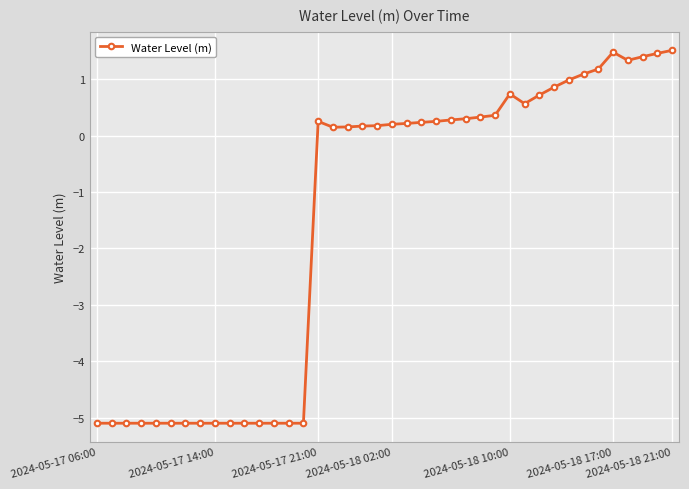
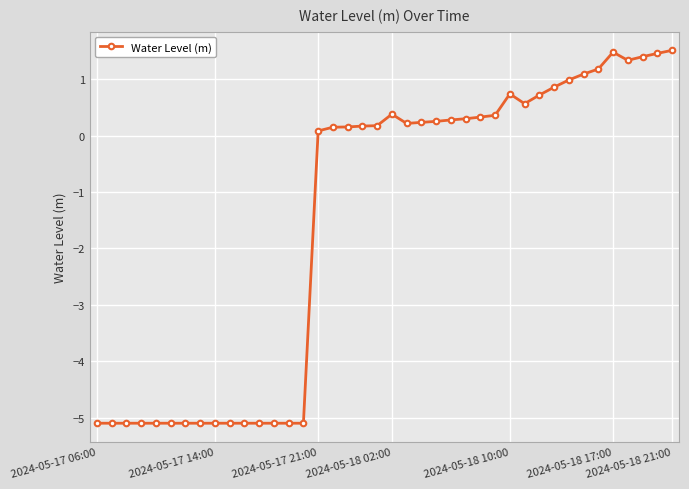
2024-05-17 21:00: 0.3 -> 0.1
2024-05-18 02:00: 0.2 -> 0.4
